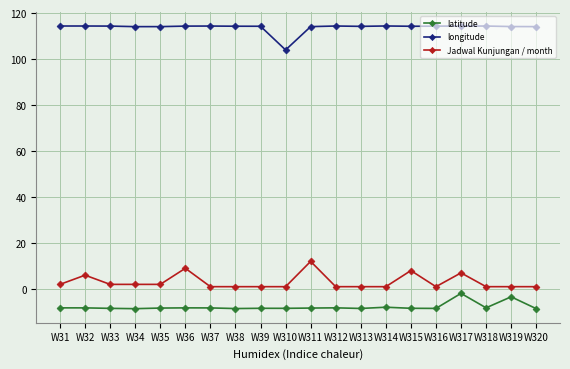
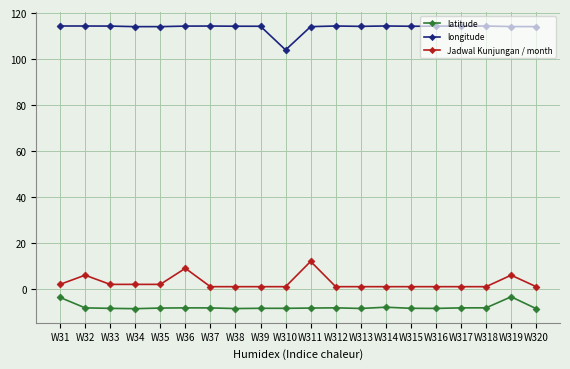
latitude, W31: -8 -> -4
Jadwal Kunjungan / month, W315: 8 -> 1
latitude, W317: -2 -> -8
Jadwal Kunjungan / month, W317: 7 -> 1
Jadwal Kunjungan / month, W319: 1 -> 6
